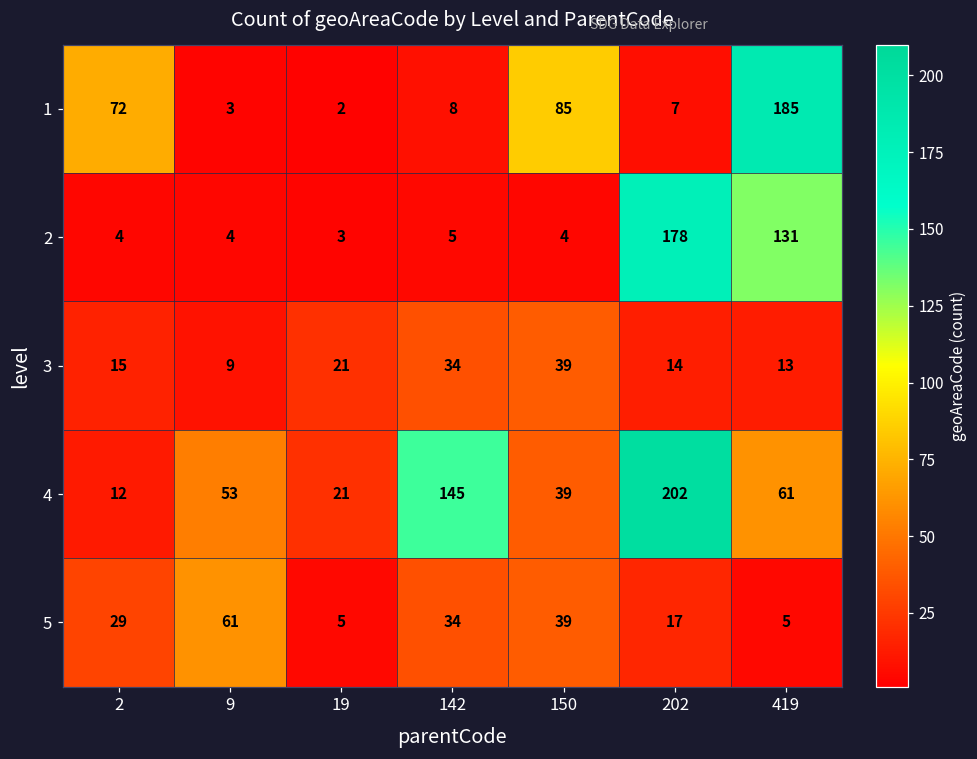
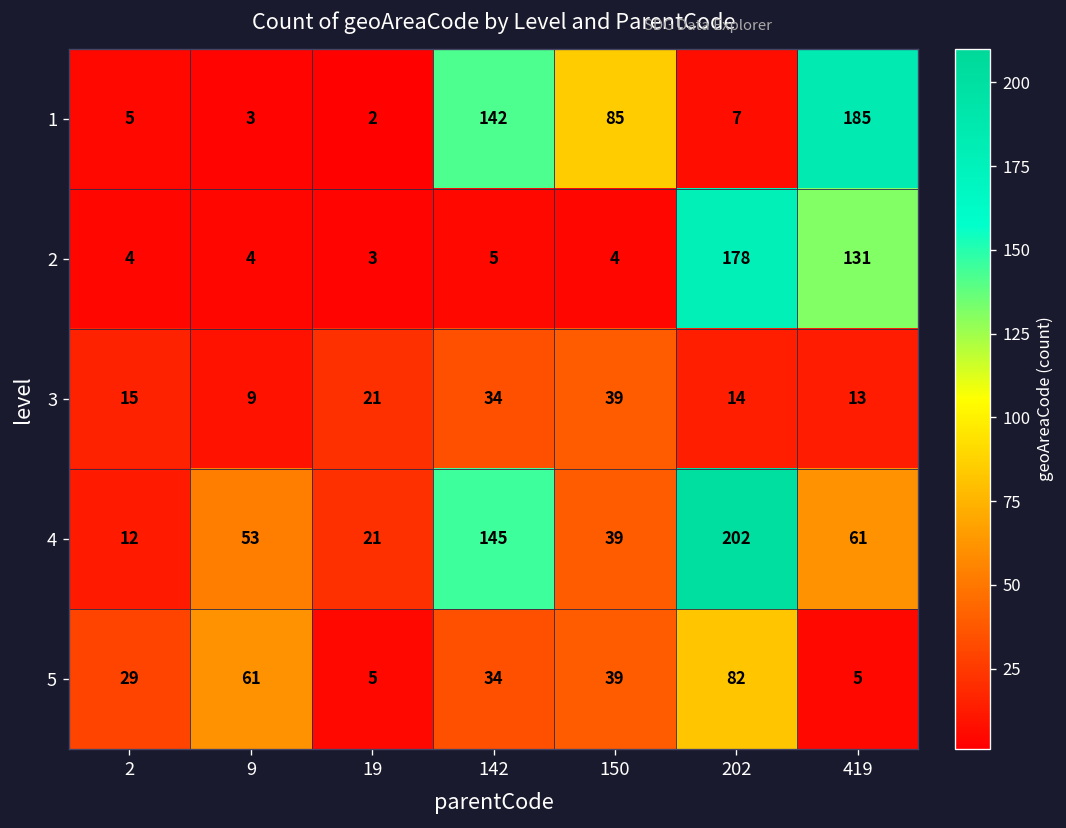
1, 2: 72 -> 5
1, 142: 8 -> 142
5, 202: 17 -> 82
